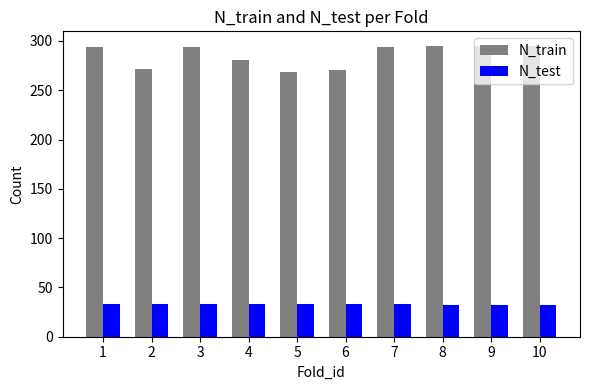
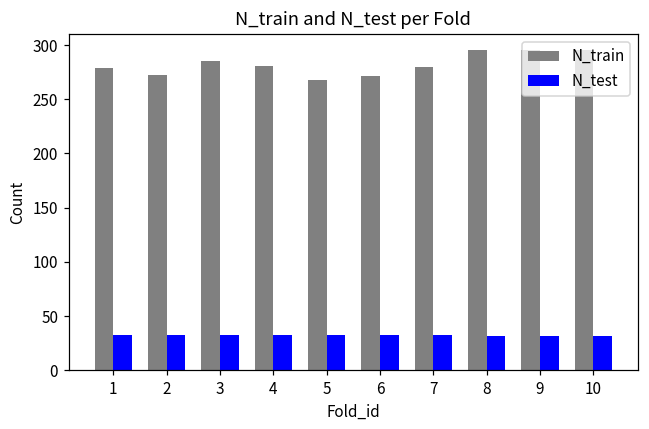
N_train, 1: 290 -> 280
N_train, 3: 294 -> 285
N_train, 7: 290 -> 280
